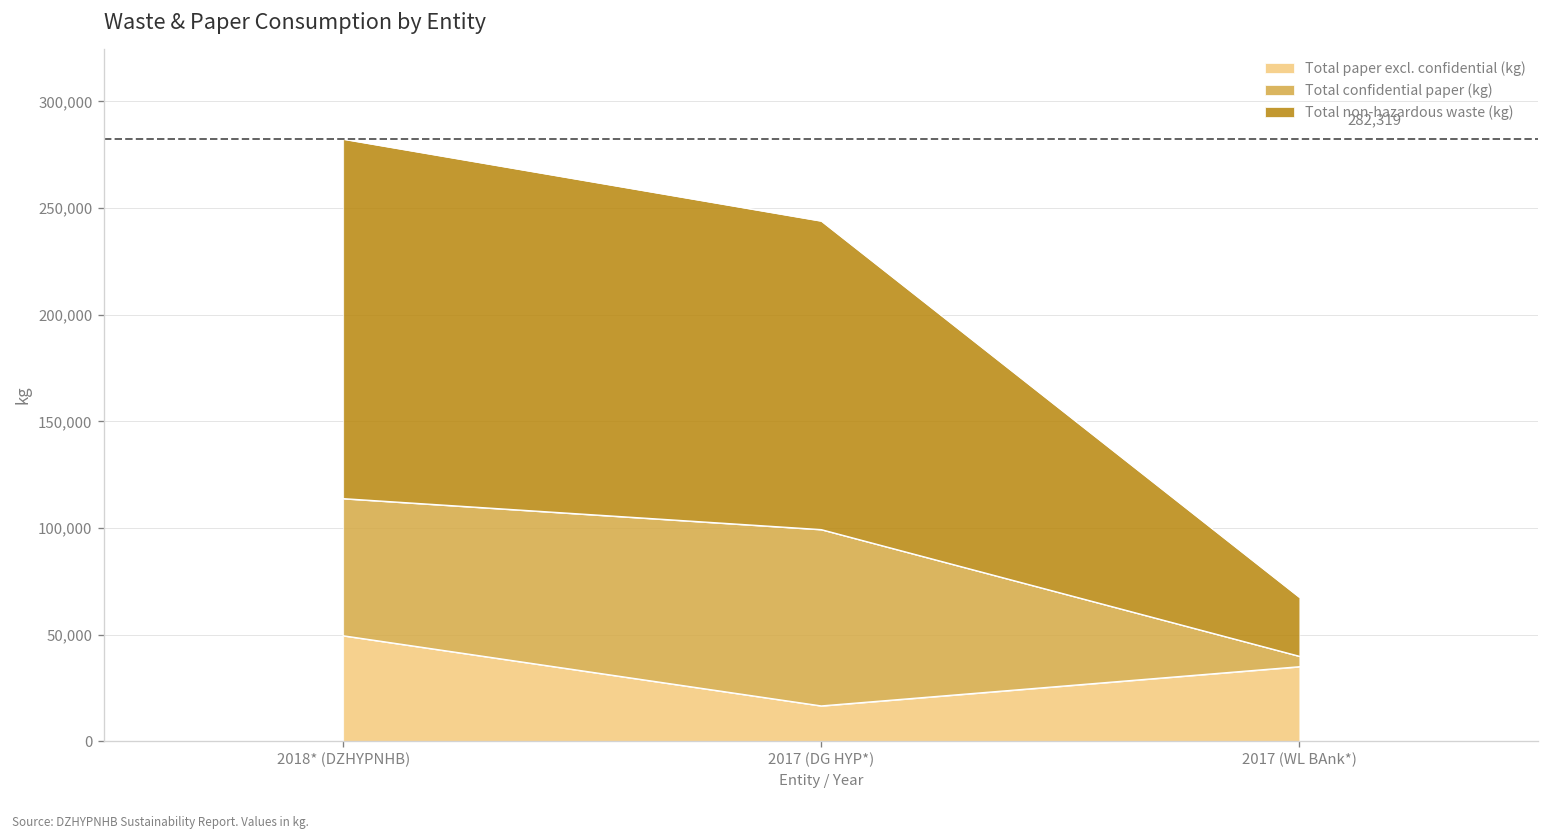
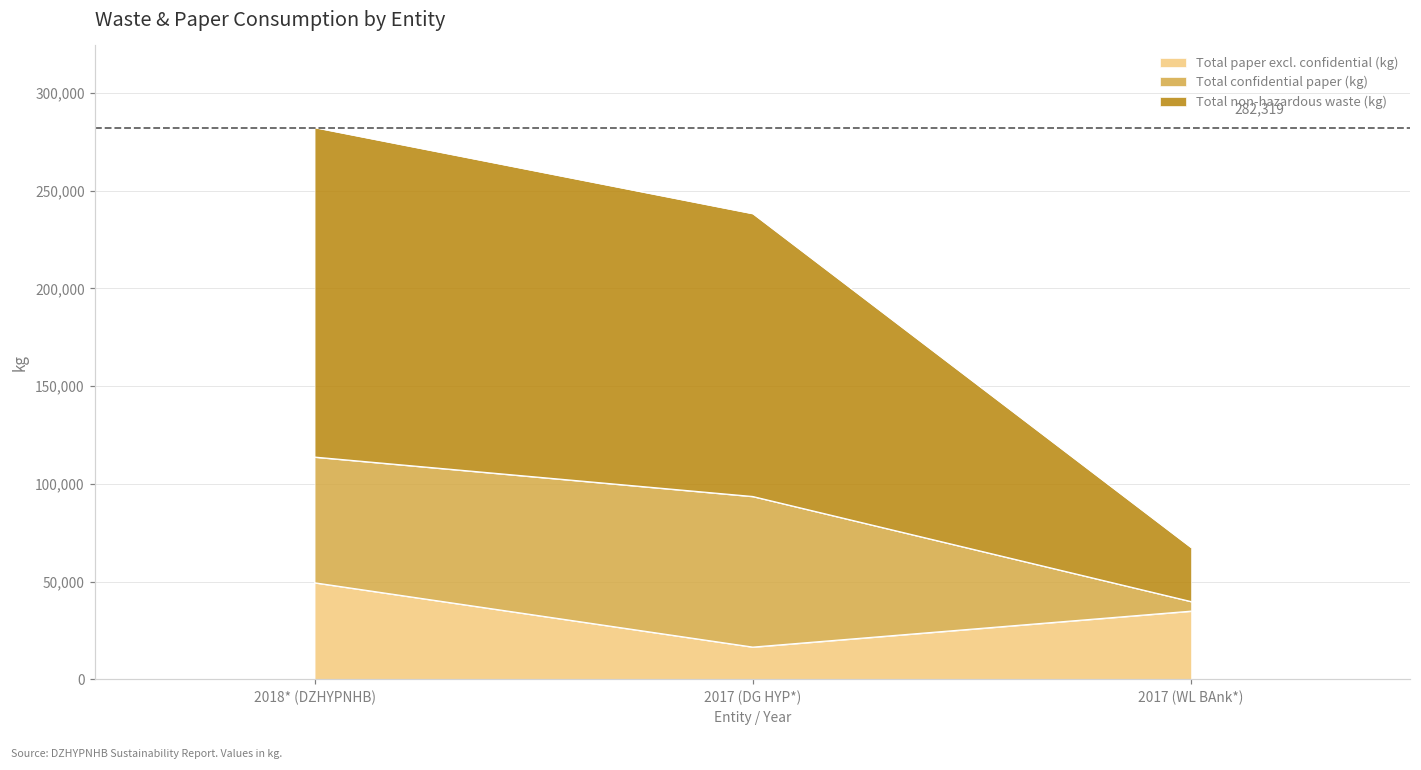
Total confidential paper (kg), 2017 (DG HYP*): 83,000 -> 77,000
